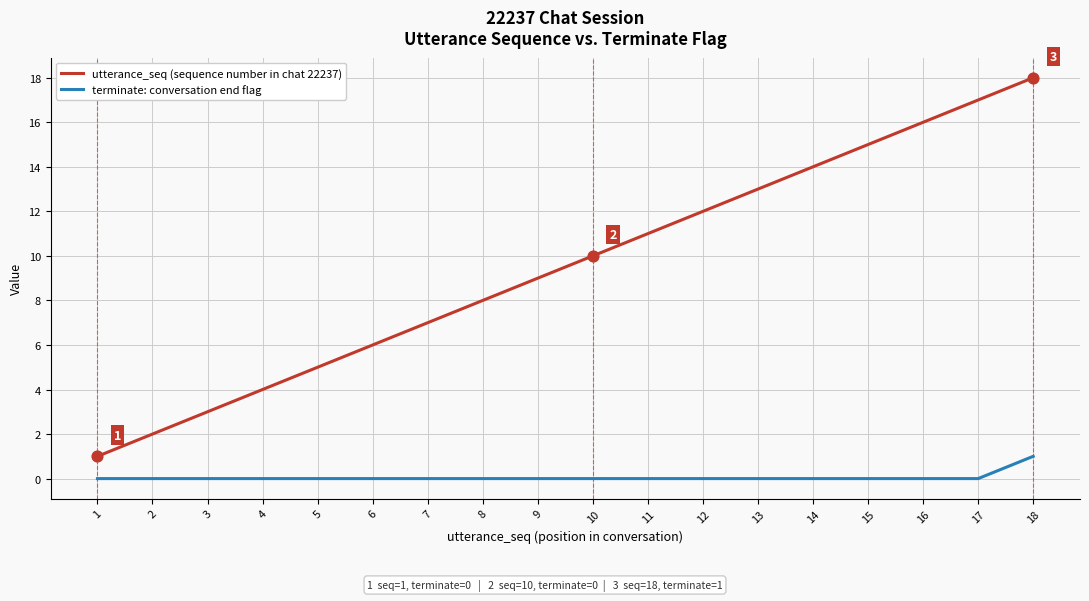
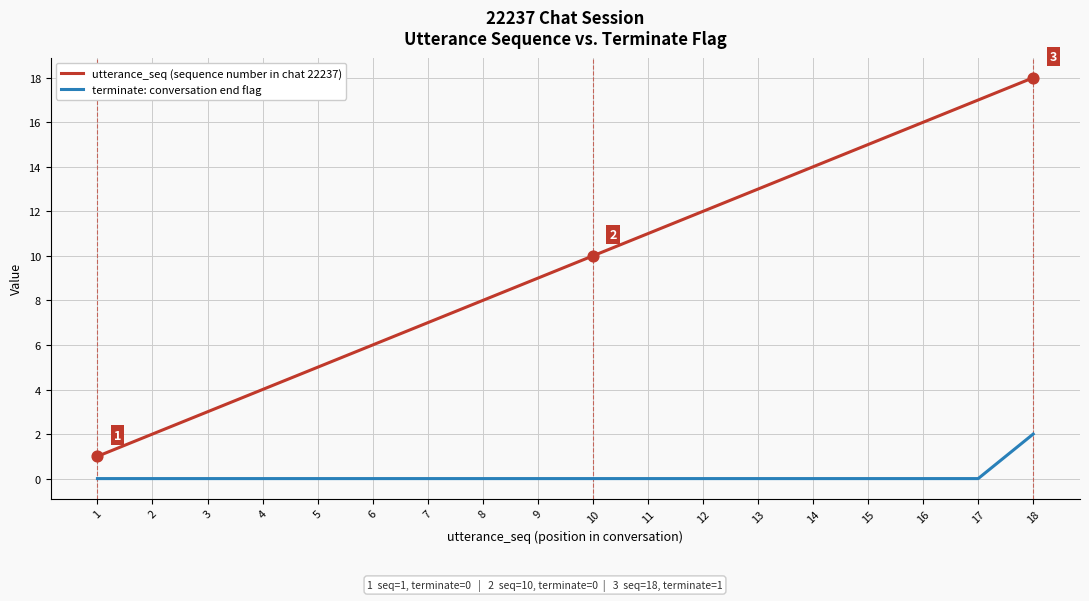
terminate: conversation end flag, 18: 1 -> 2
